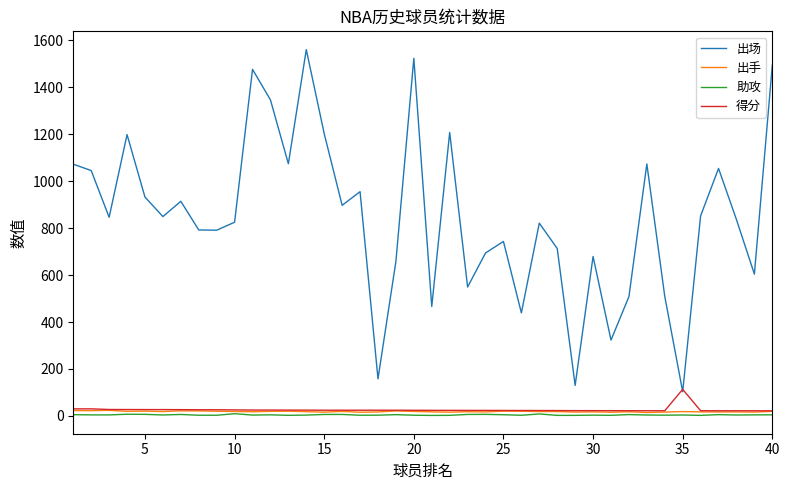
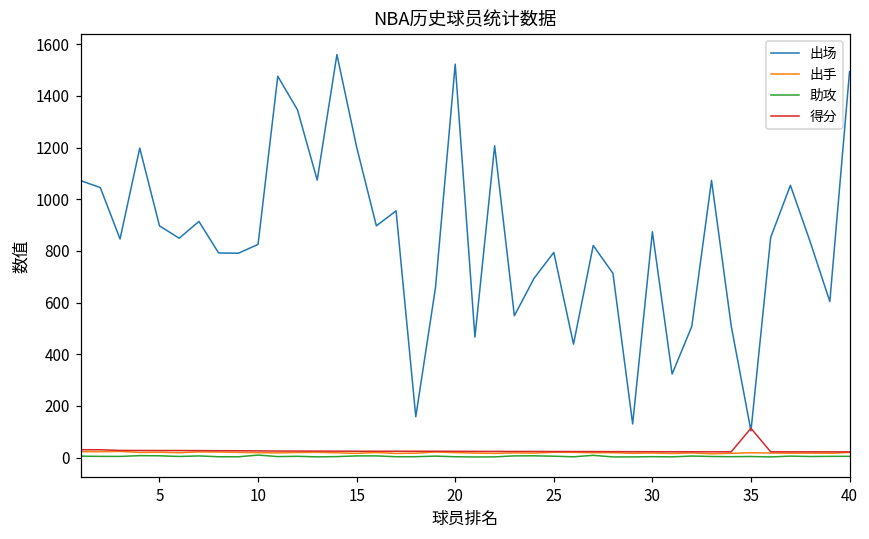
出场, 5: 930 -> 900
出场, 25: 740 -> 790
出场, 30: 680 -> 870
